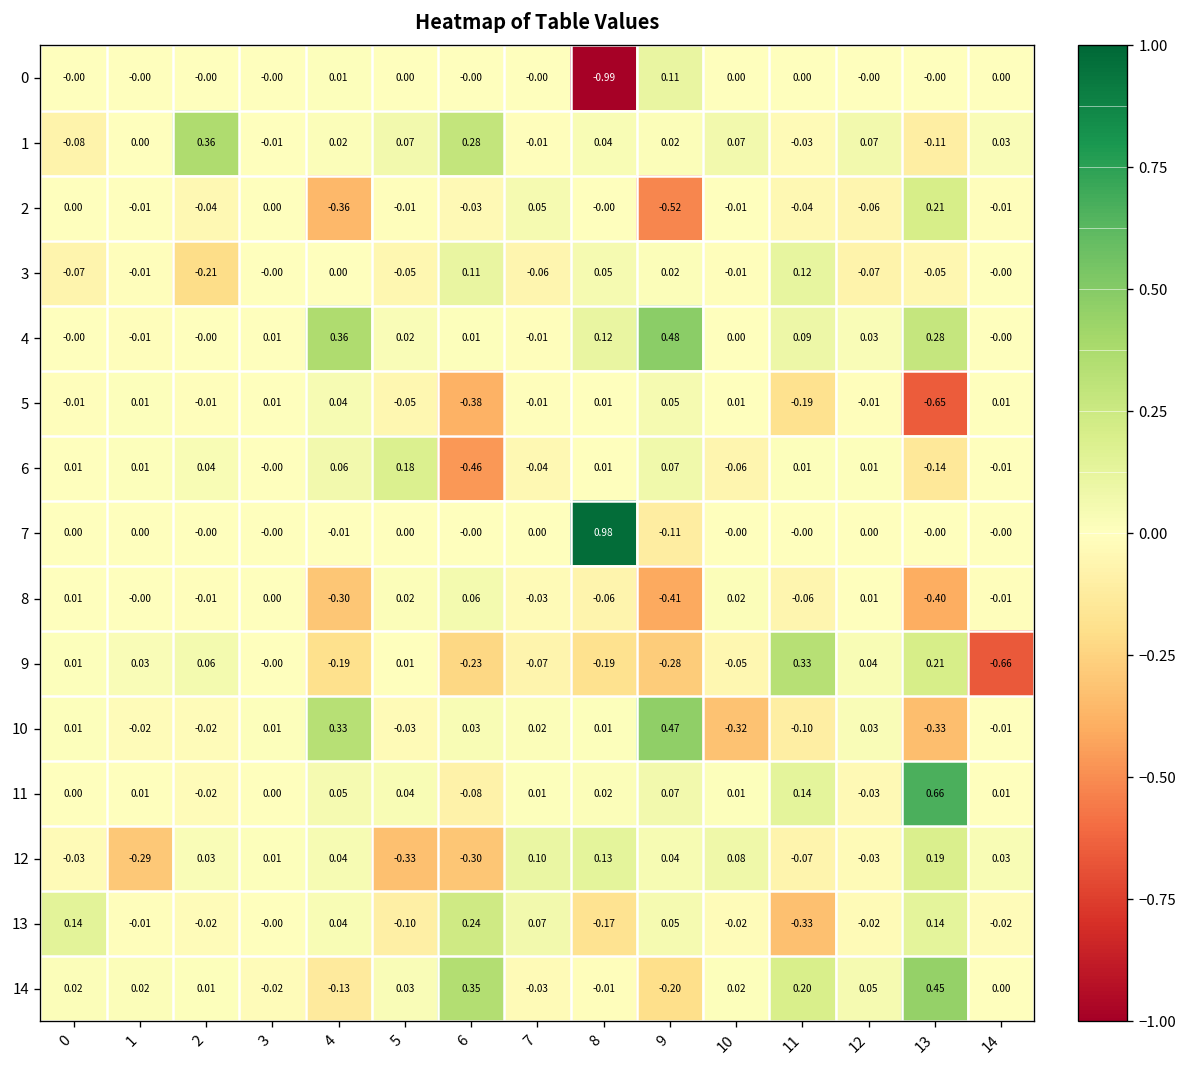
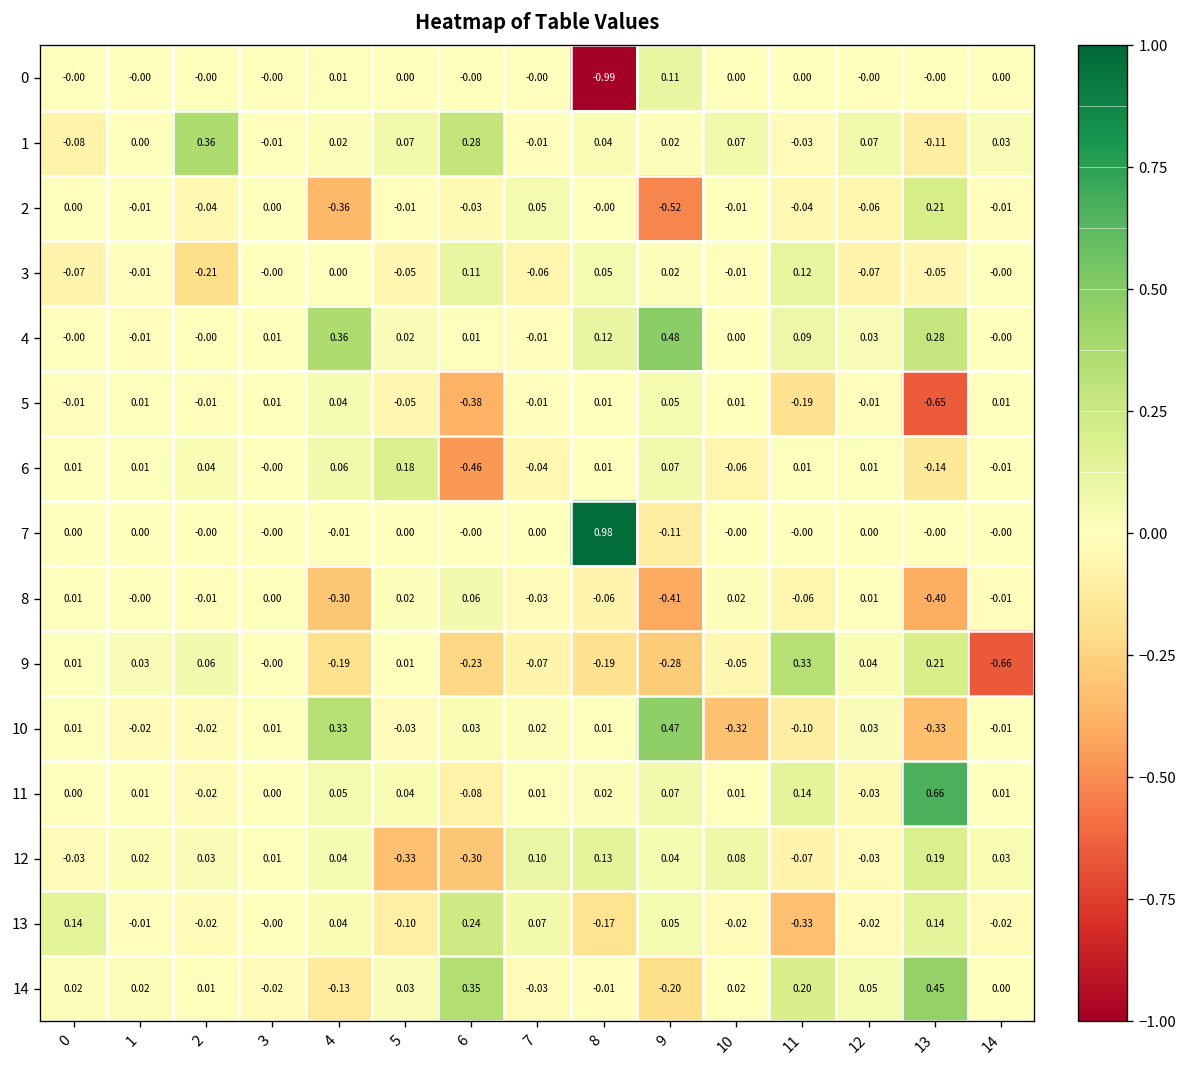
12, 1: -0.29 -> 0.02
